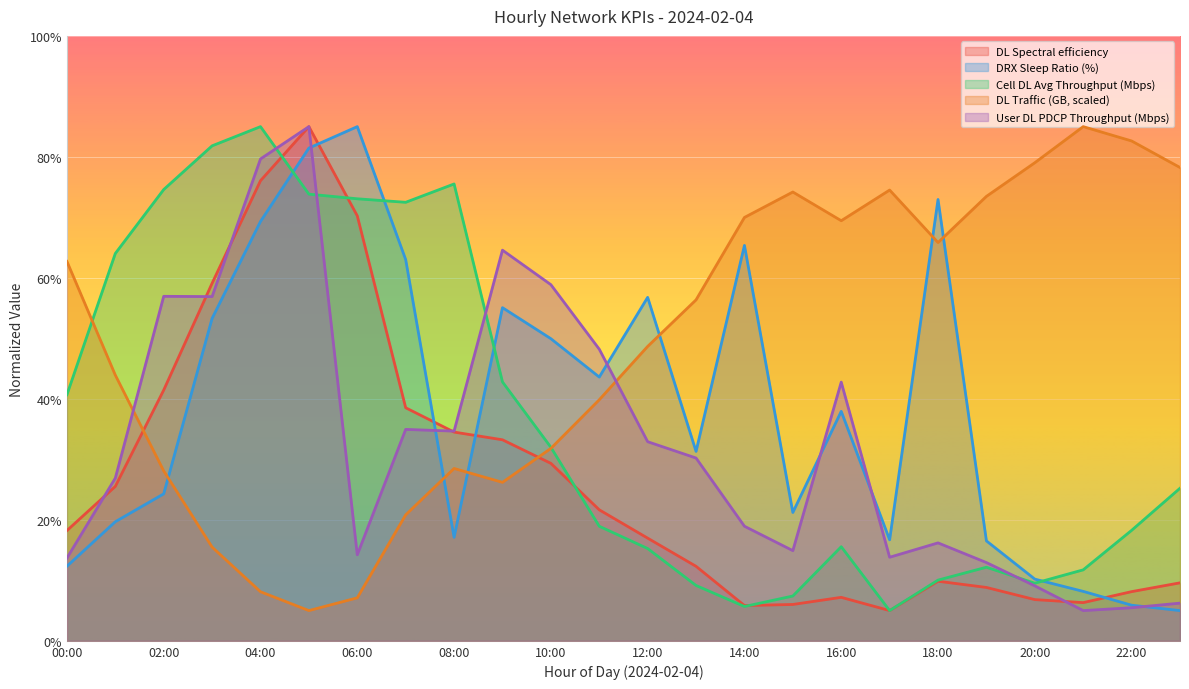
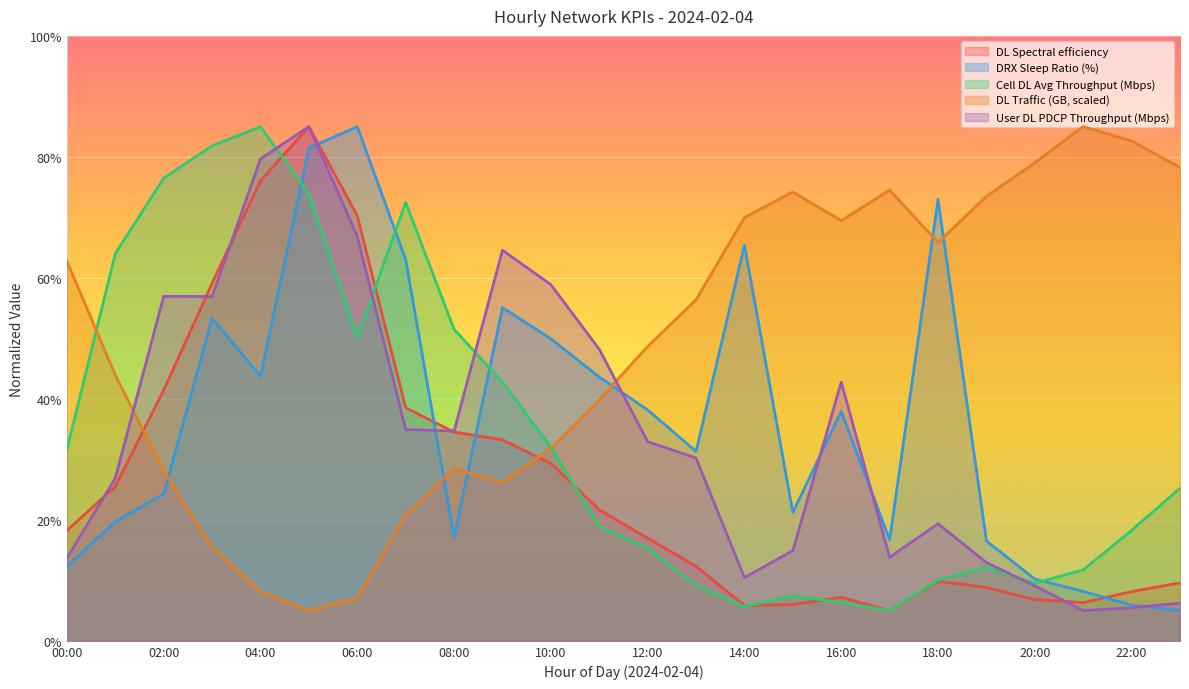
Cell DL Avg Throughput (Mbps), 00:00: 41% -> 32%
Cell DL Avg Throughput (Mbps), 02:00: 75% -> 76%
DRX Sleep Ratio (%), 04:00: 69% -> 44%
Cell DL Avg Throughput (Mbps), 06:00: 73% -> 50%
User DL PDCP Throughput (Mbps), 06:00: 14% -> 67%
Cell DL Avg Throughput (Mbps), 08:00: 76% -> 51%
DRX Sleep Ratio (%), 12:00: 57% -> 38%
User DL PDCP Throughput (Mbps), 14:00: 19% -> 10%
Cell DL Avg Throughput (Mbps), 16:00: 16% -> 6%
User DL PDCP Throughput (Mbps), 18:00: 16% -> 19%
